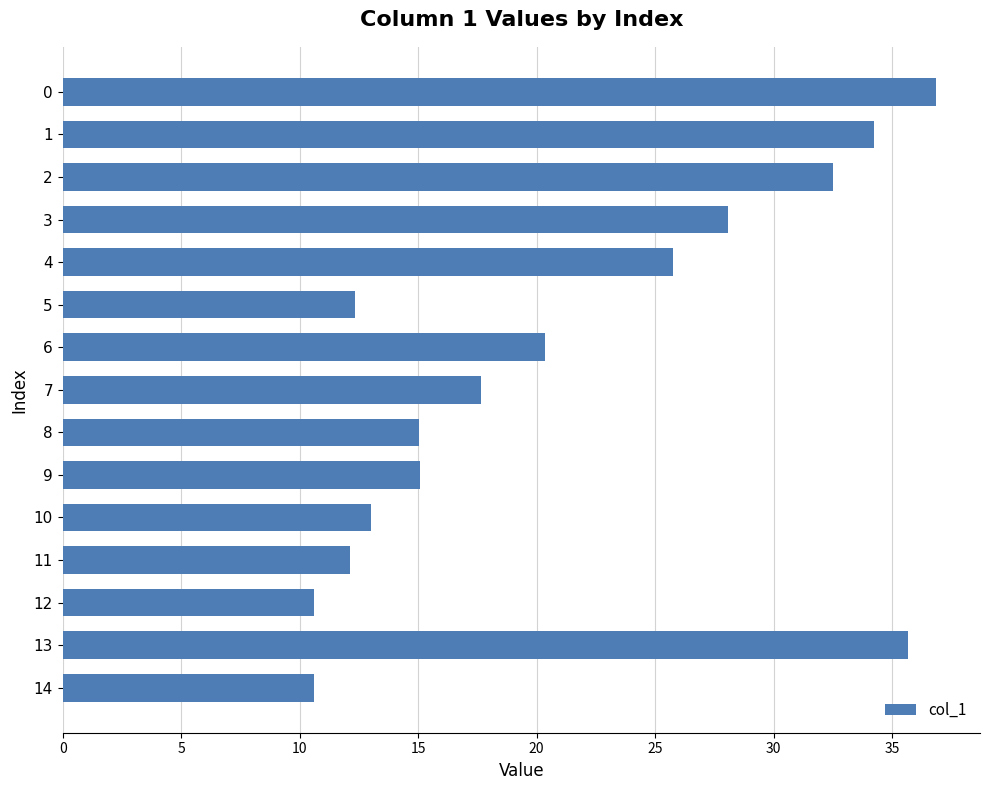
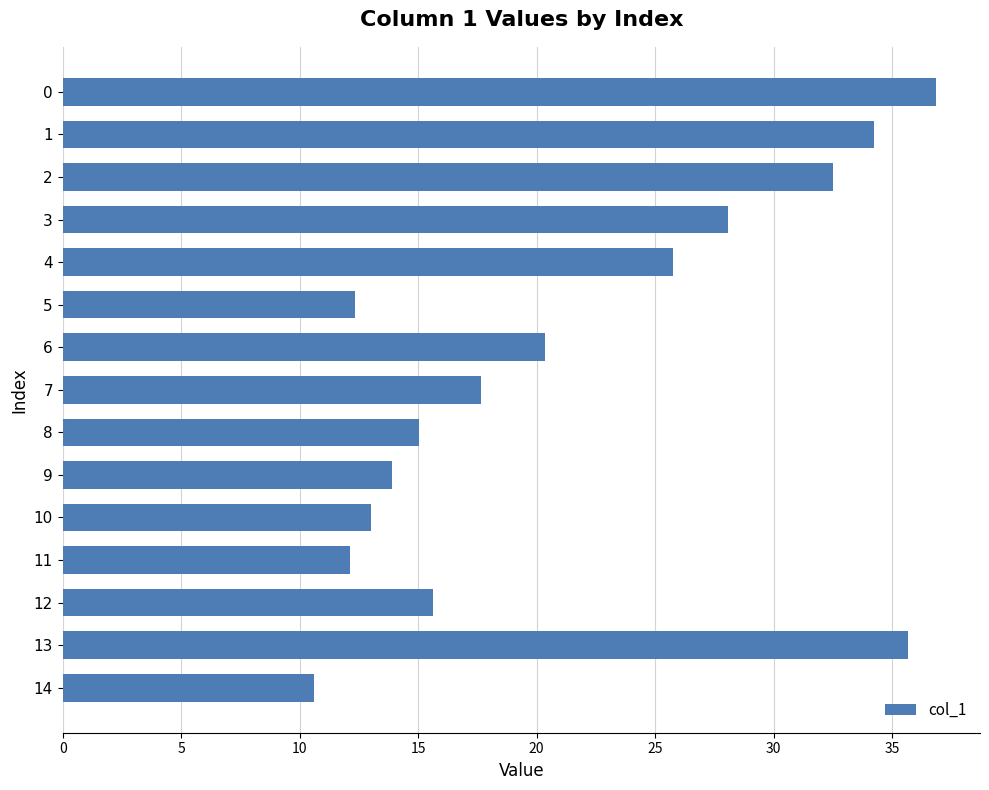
9: 15.1 -> 13.9
12: 10.6 -> 15.6
